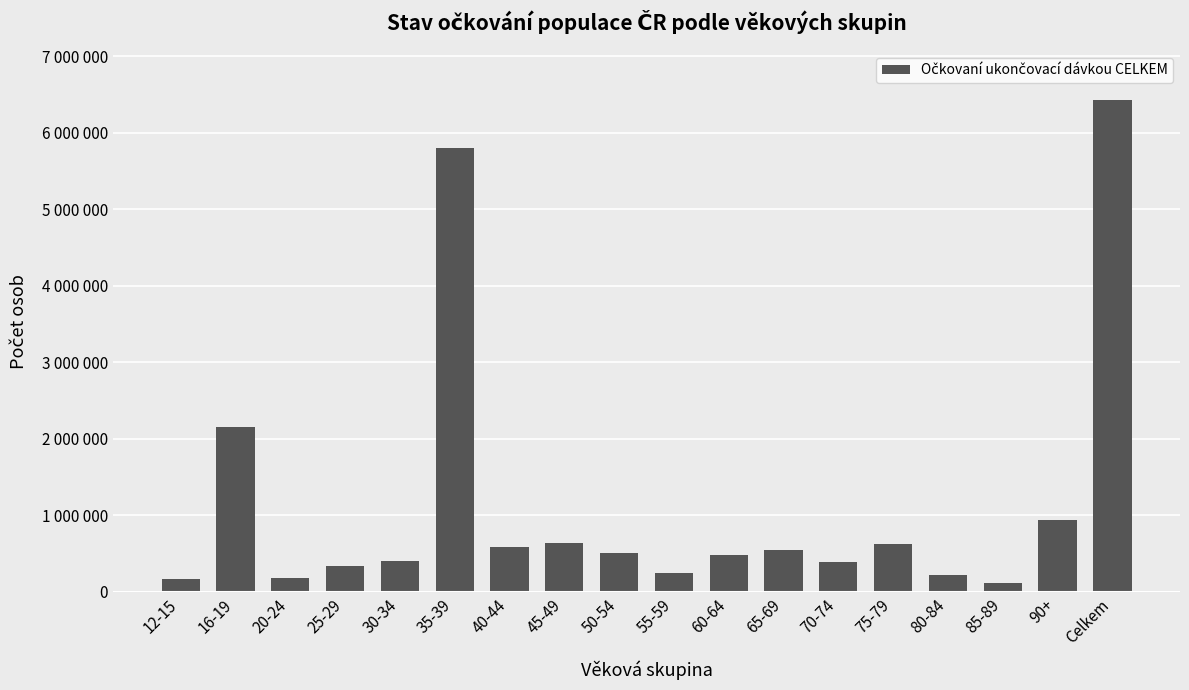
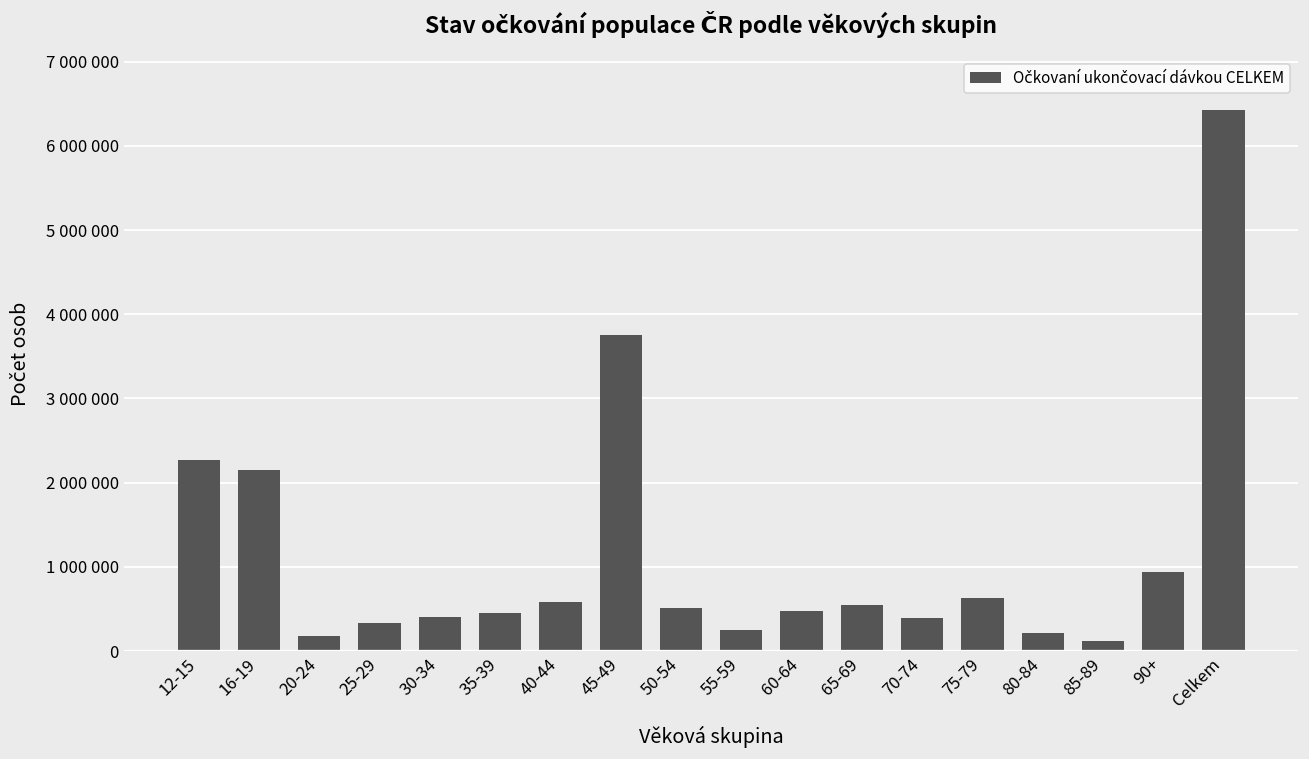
12-15: 200000 -> 2300000
35-39: 5800000 -> 400000
45-49: 600000 -> 3700000
